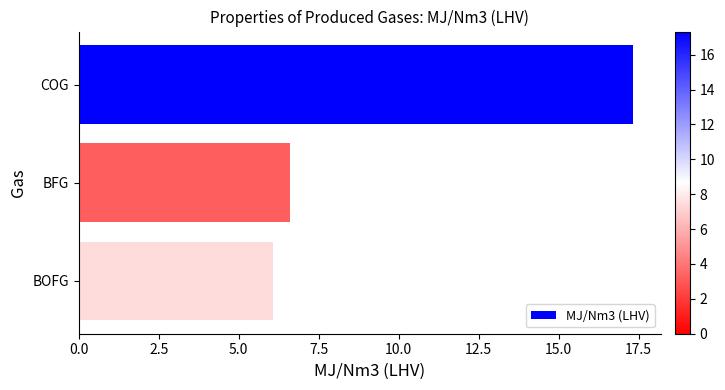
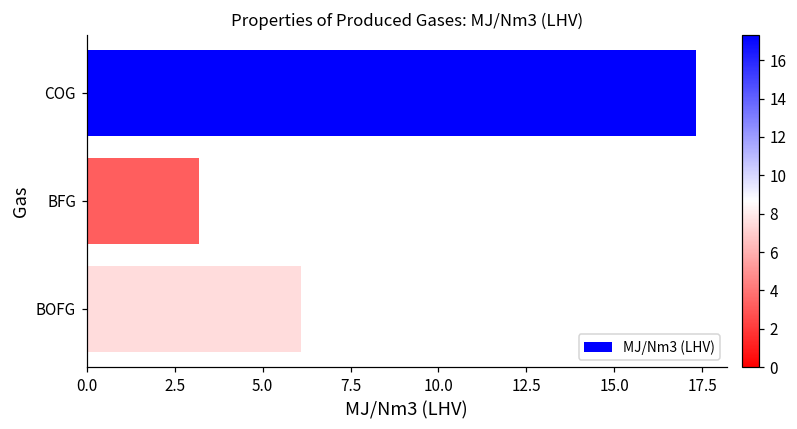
BFG: 6.6 -> 3.2
